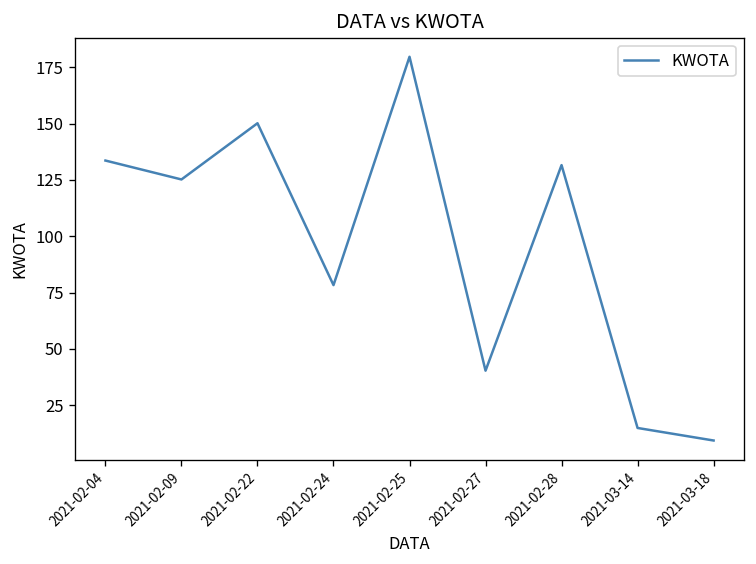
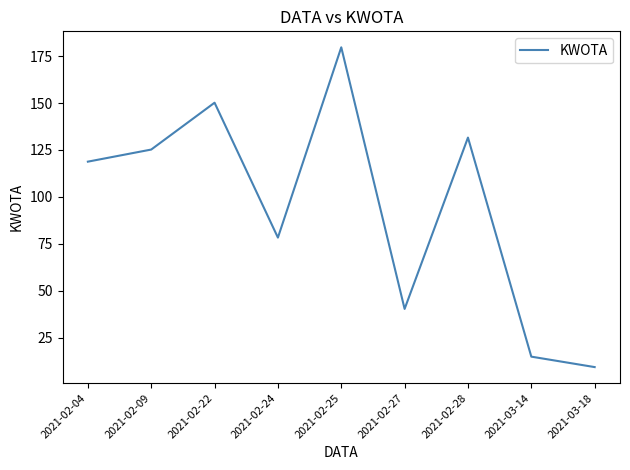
2021-02-04: 134 -> 119
